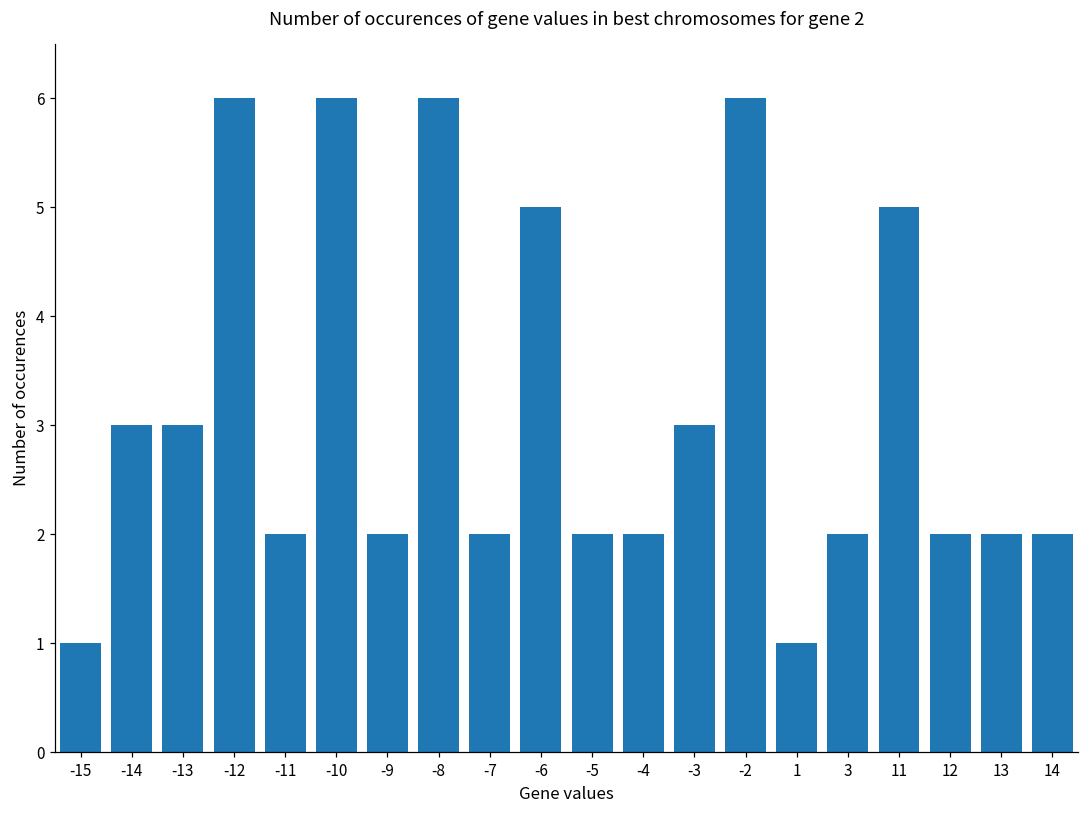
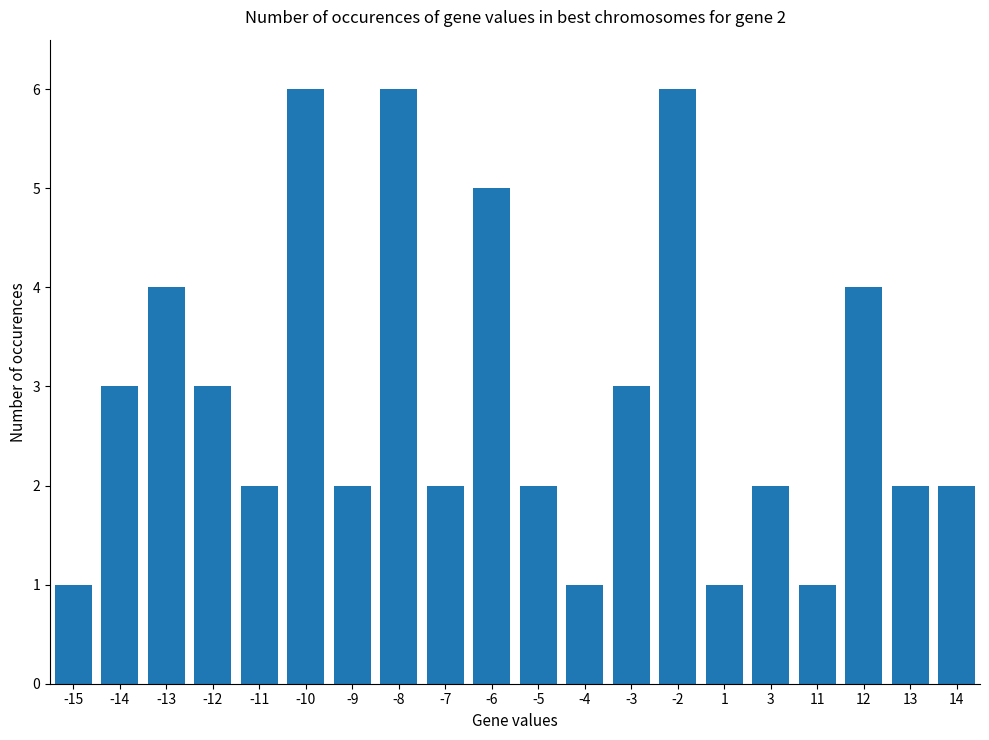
-13: 3 -> 4
-12: 6 -> 3
-4: 2 -> 1
11: 5 -> 1
12: 2 -> 4
